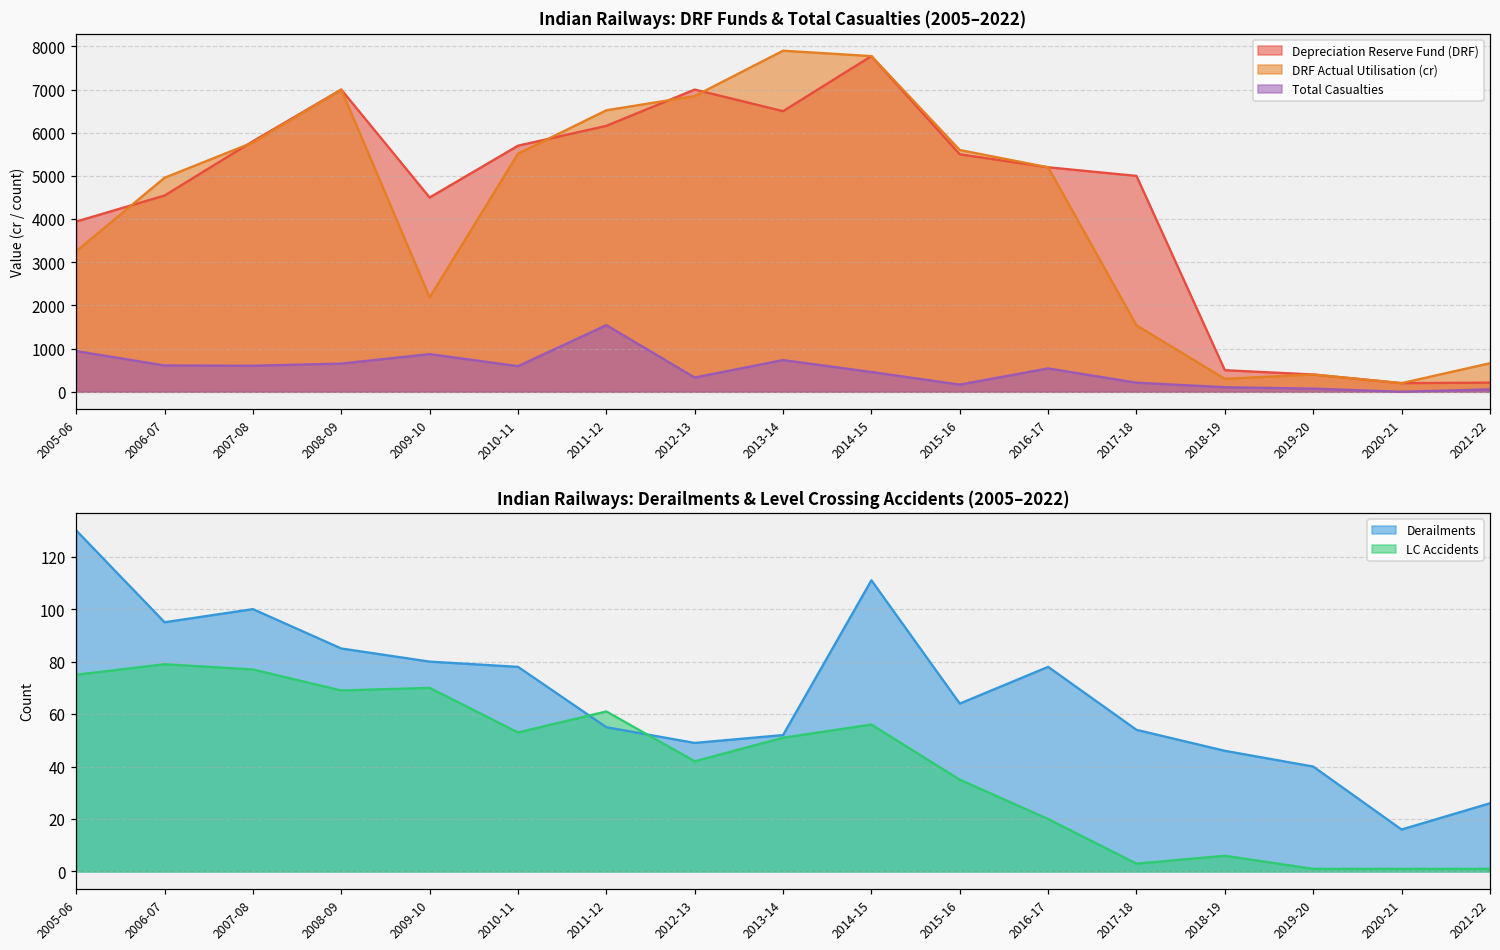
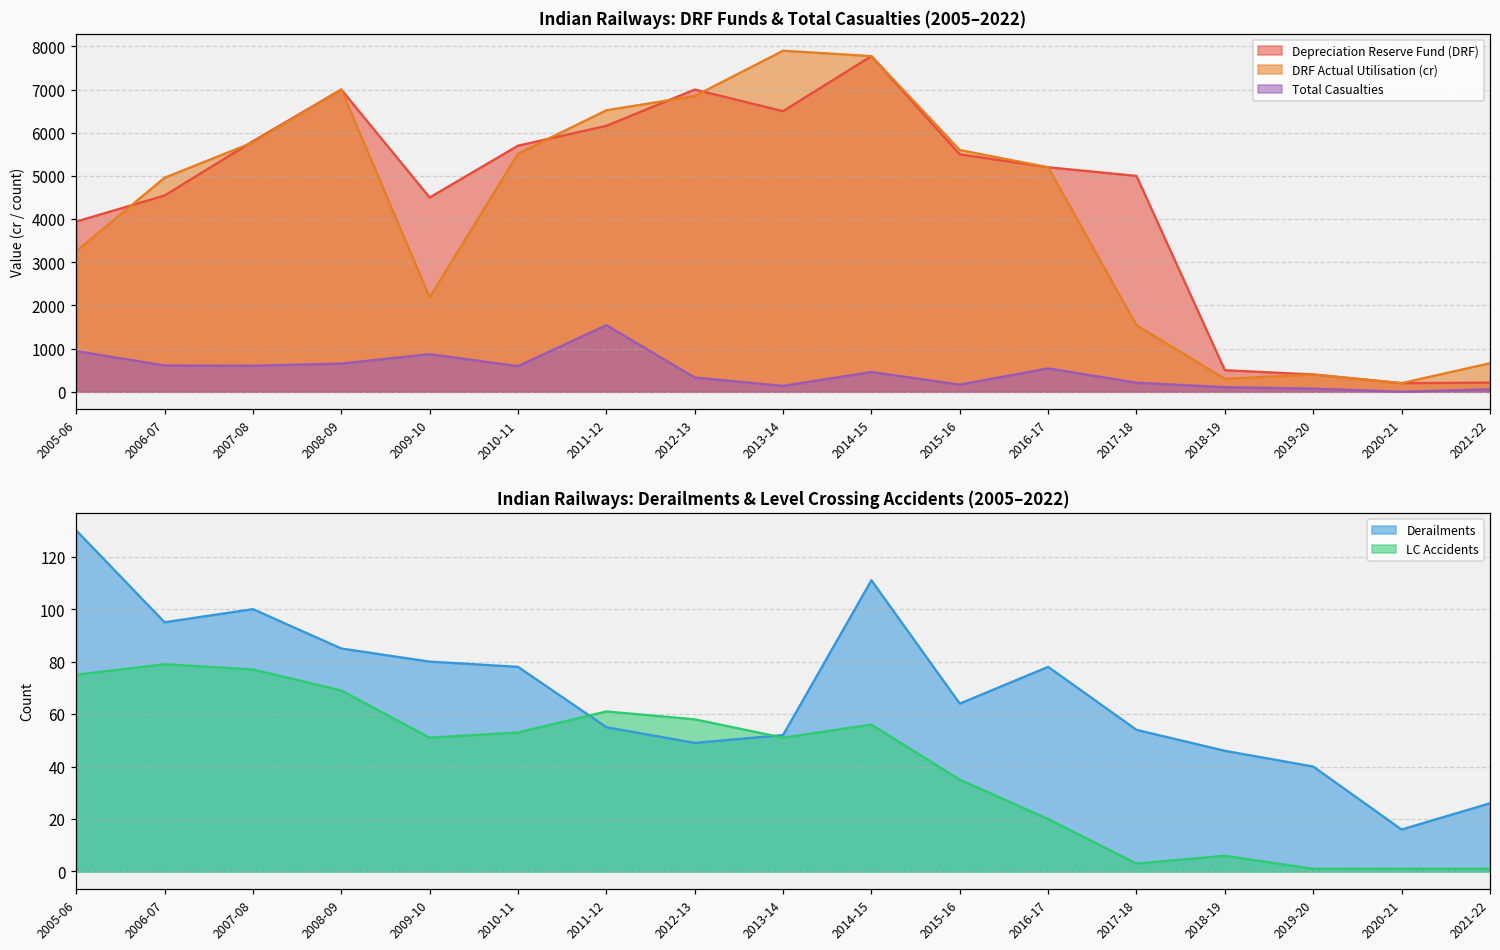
Indian Railways: DRF Funds & Total Casualties (2005–2022), Total Casualties, 2013-14: 700 -> 100
Indian Railways: Derailments & Level Crossing Accidents (2005–2022), LC Accidents, 2009-10: 70 -> 51
Indian Railways: Derailments & Level Crossing Accidents (2005–2022), LC Accidents, 2012-13: 42 -> 58
